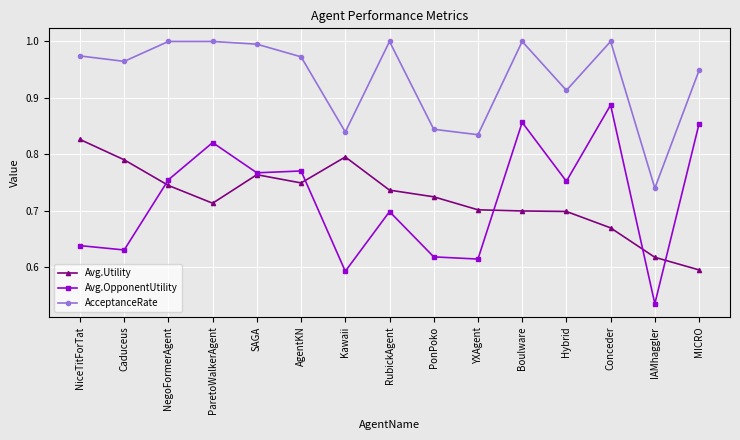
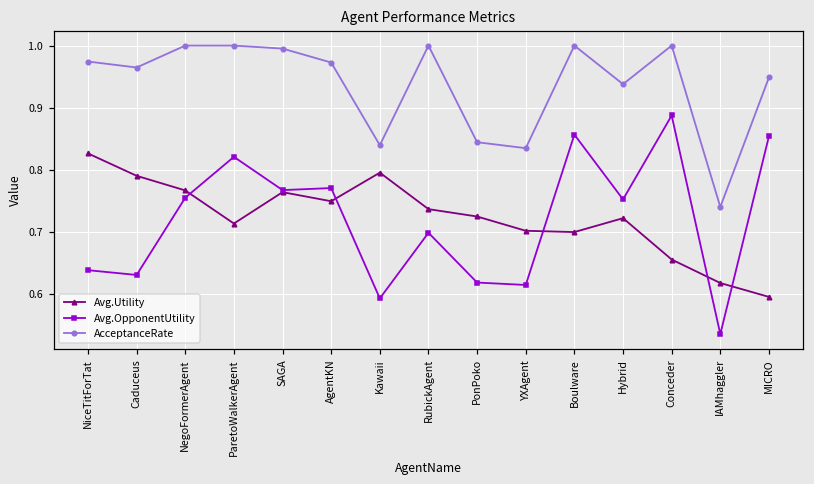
Avg.Utility, NegoFormerAgent: 0.75 -> 0.77
Avg.Utility, Hybrid: 0.70 -> 0.72
AcceptanceRate, Hybrid: 0.91 -> 0.94
Avg.Utility, Conceder: 0.67 -> 0.66
